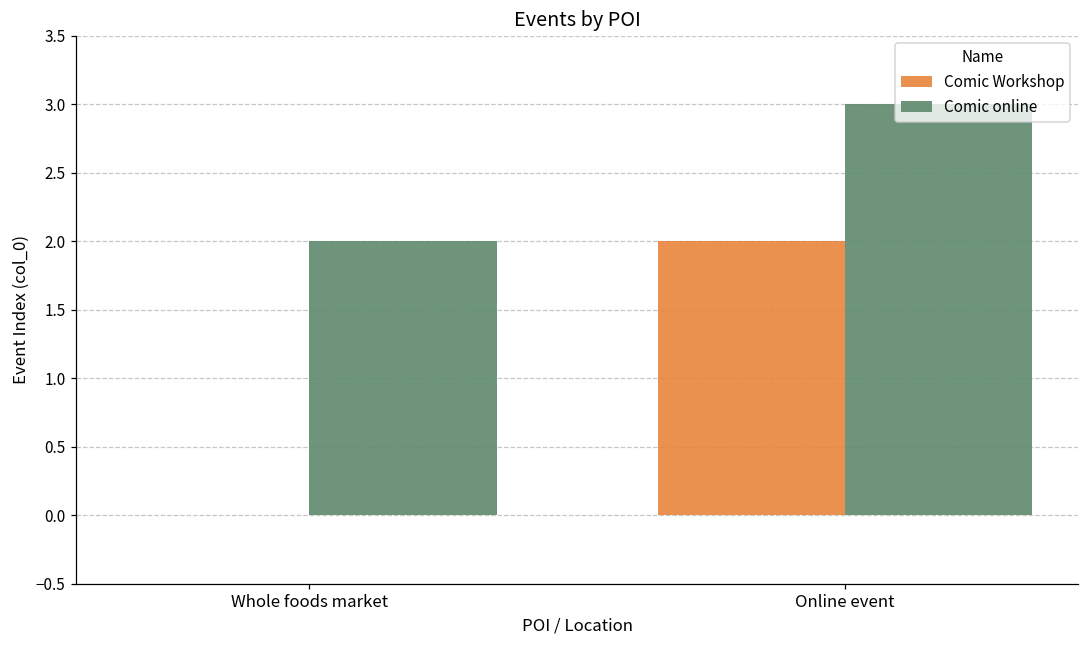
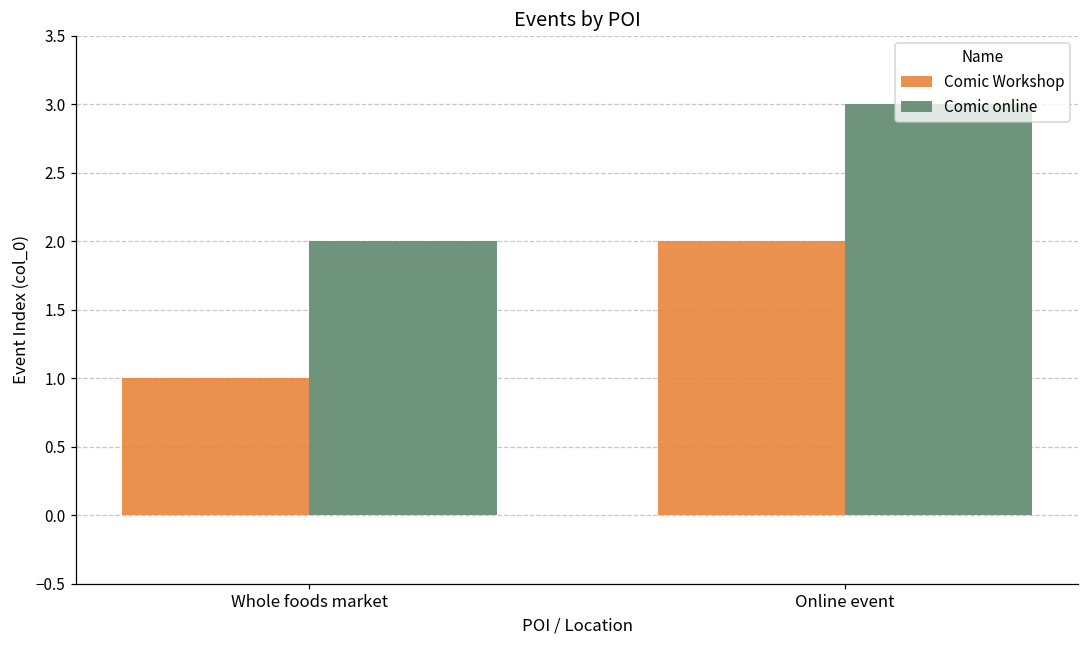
Comic Workshop, Whole foods market: 0 -> 1
